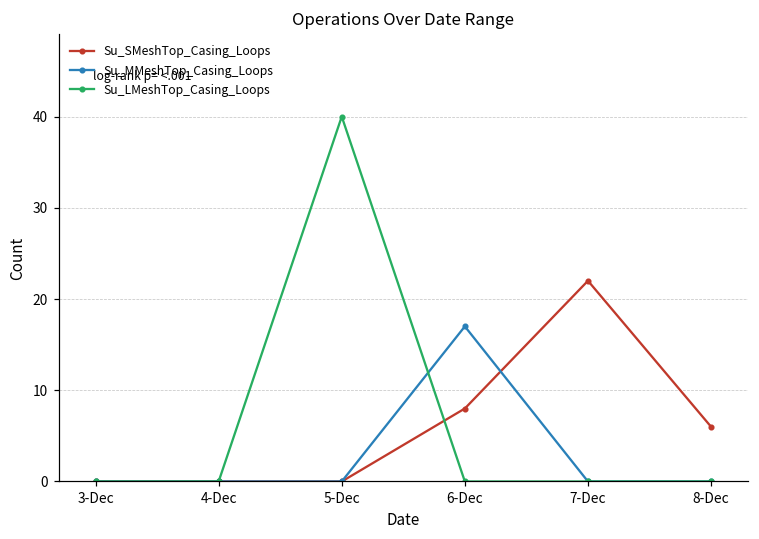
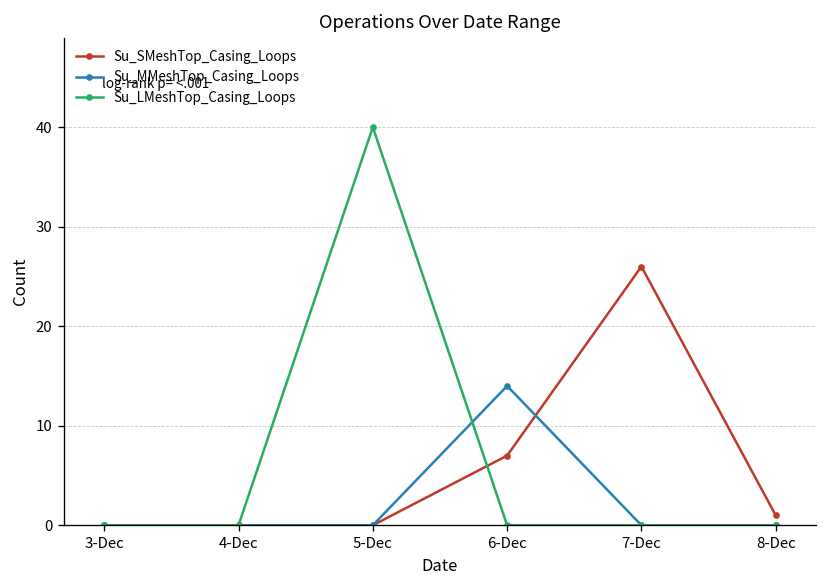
Su_SMeshTop_Casing_Loops, 6-Dec: 8 -> 7
Su_MMeshTop_Casing_Loops, 6-Dec: 17 -> 14
Su_SMeshTop_Casing_Loops, 7-Dec: 22 -> 26
Su_SMeshTop_Casing_Loops, 8-Dec: 6 -> 1
